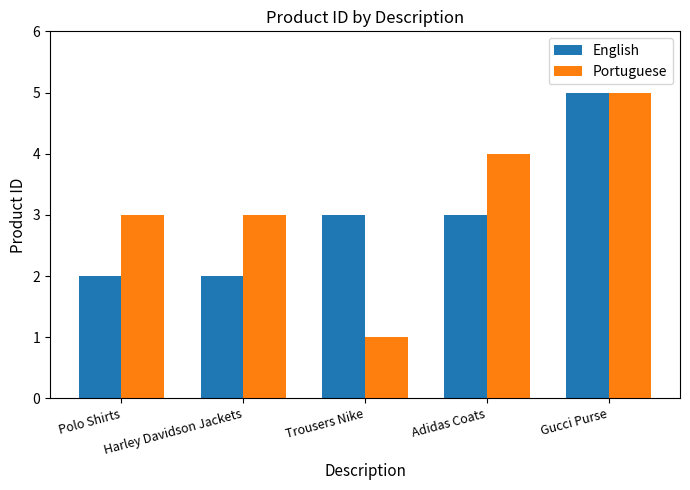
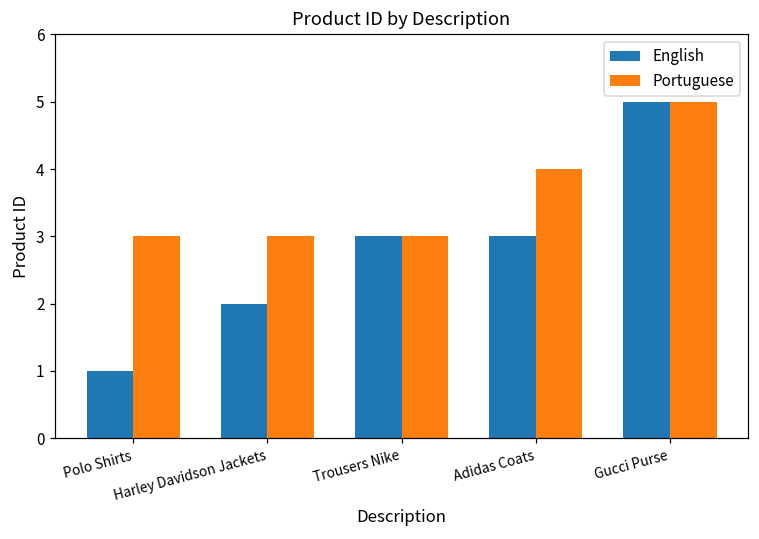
English, Polo Shirts: 2 -> 1
Portuguese, Trousers Nike: 1 -> 3
